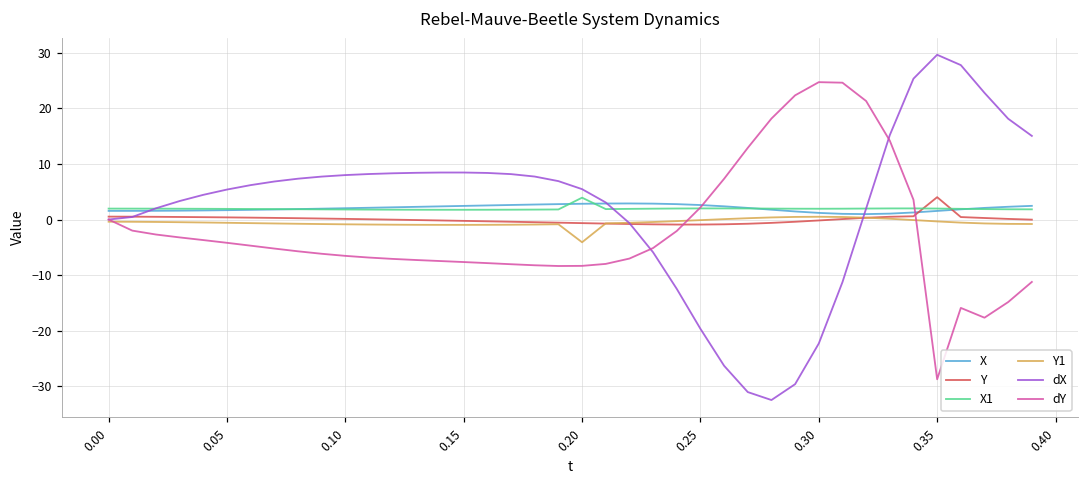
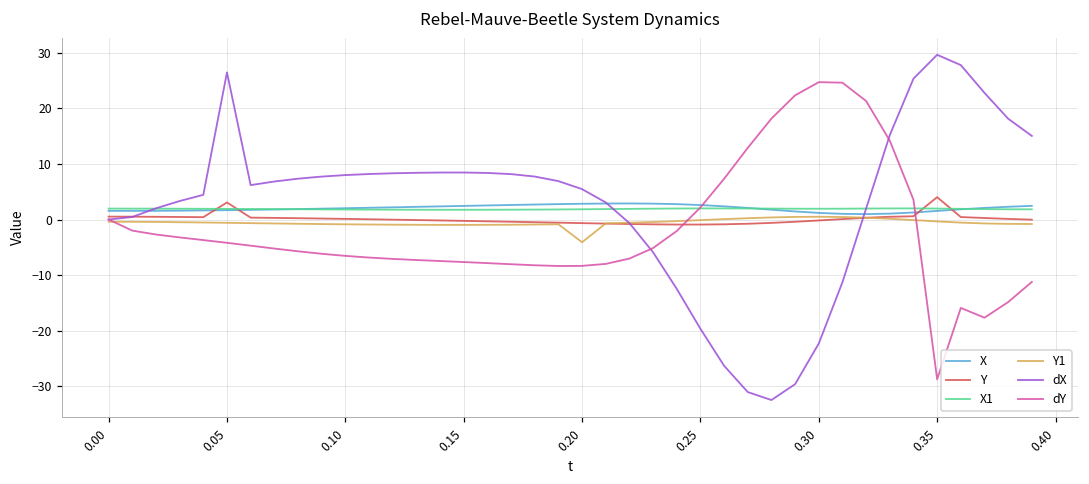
Y, 0.05: 0 -> 3
dX, 0.05: 5 -> 26
X1, 0.20: 4 -> 2
